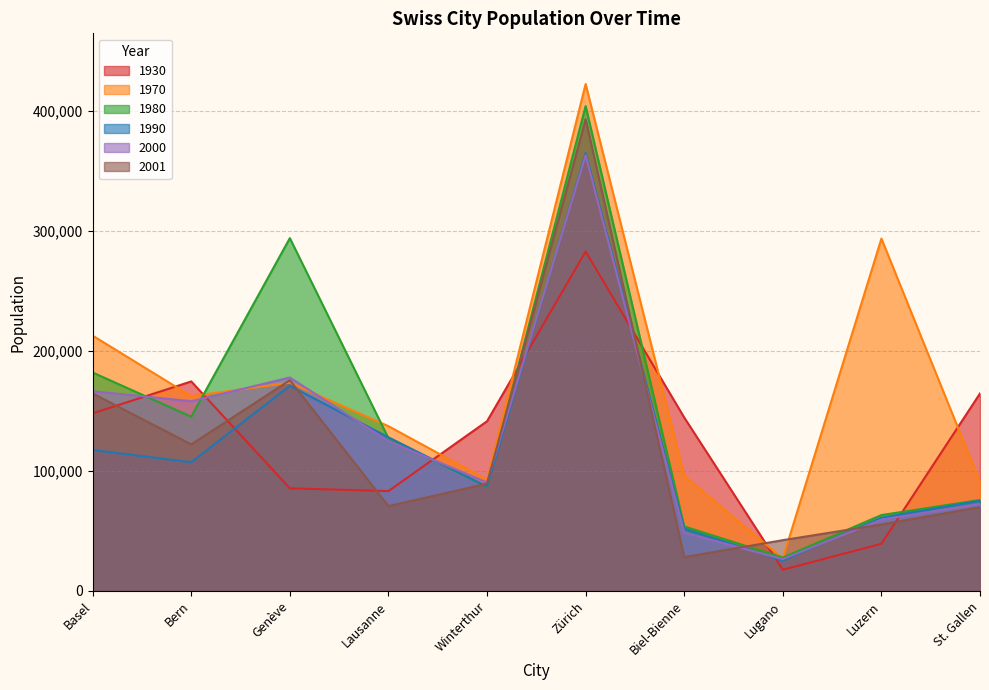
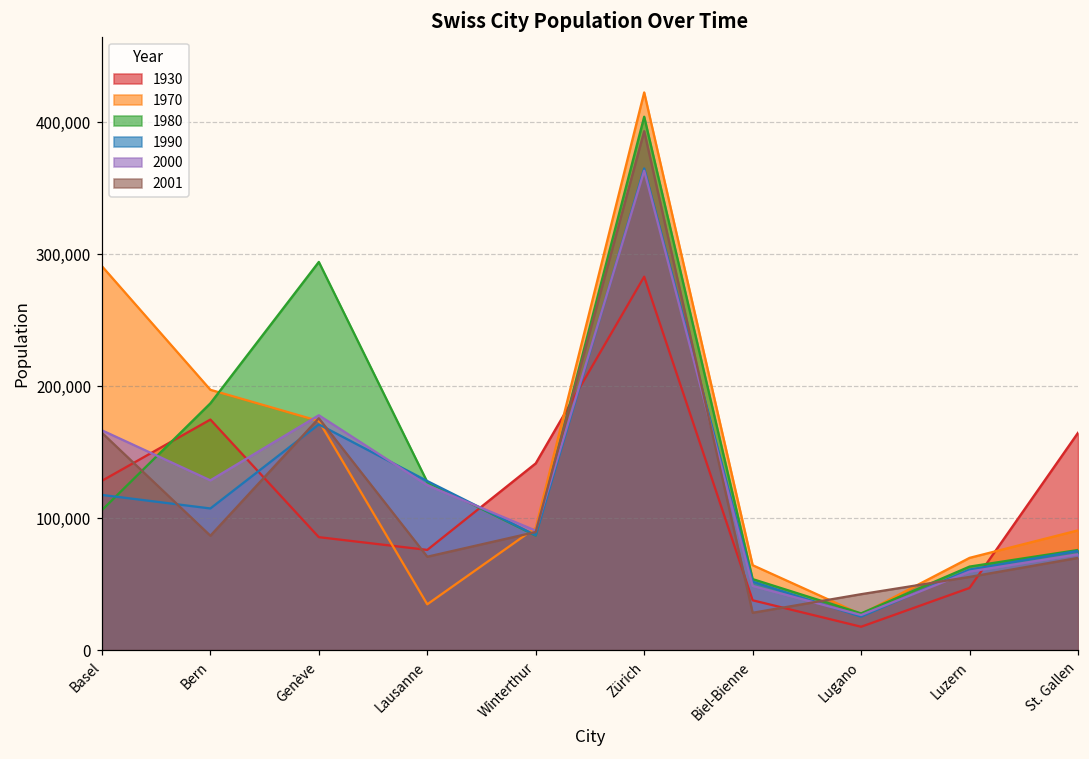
1930, Basel: 148,000 -> 128,000
1970, Basel: 213,000 -> 291,000
1980, Basel: 182,000 -> 106,000
1970, Bern: 162,000 -> 197,000
1980, Bern: 145,000 -> 187,000
2000, Bern: 158,000 -> 129,000
2001, Bern: 122,000 -> 87,000
1930, Lausanne: 83,000 -> 76,000
1970, Lausanne: 137,000 -> 35,000
1930, Biel-Bienne: 145,000 -> 38,000
1970, Biel-Bienne: 96,000 -> 64,000
1930, Luzern: 39,000 -> 47,000
1970, Luzern: 294,000 -> 70,000
